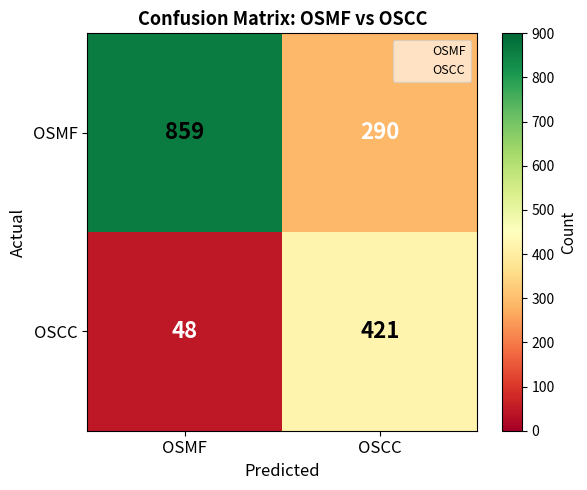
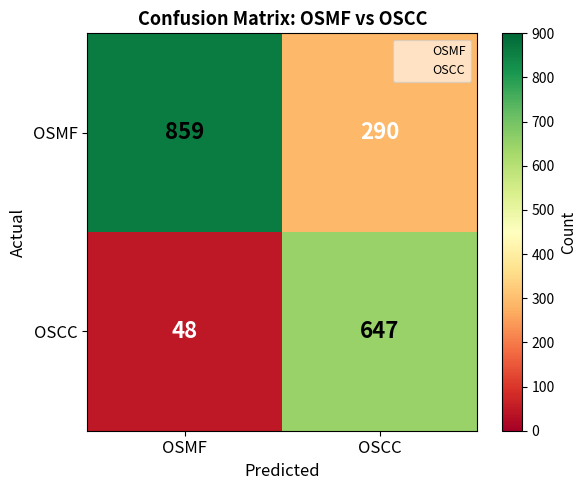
OSCC, OSCC: 421 -> 647
